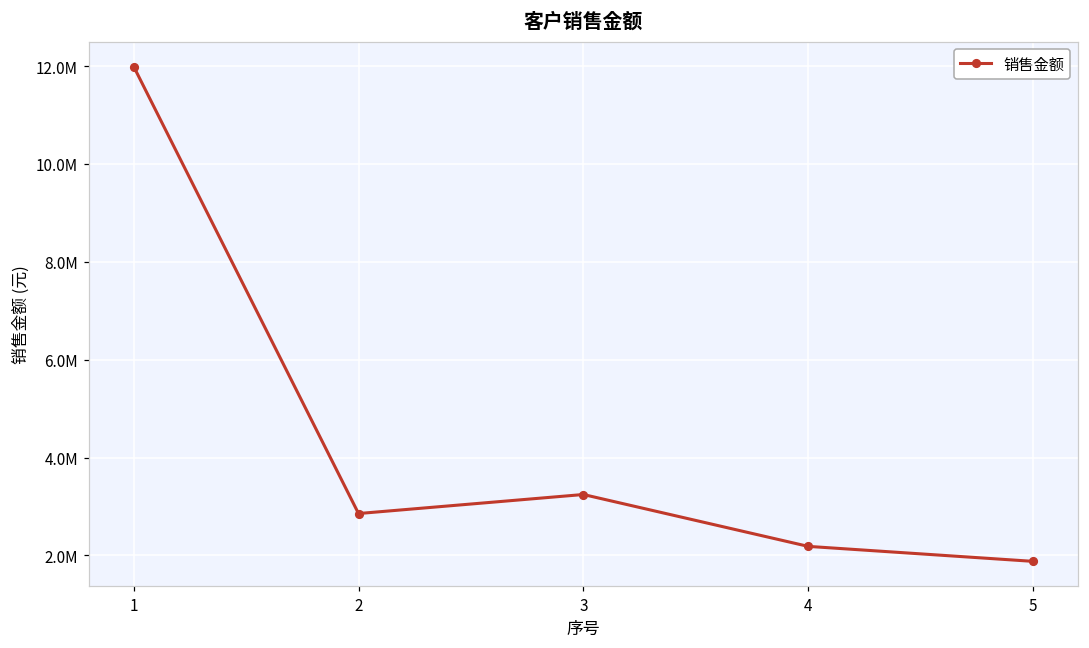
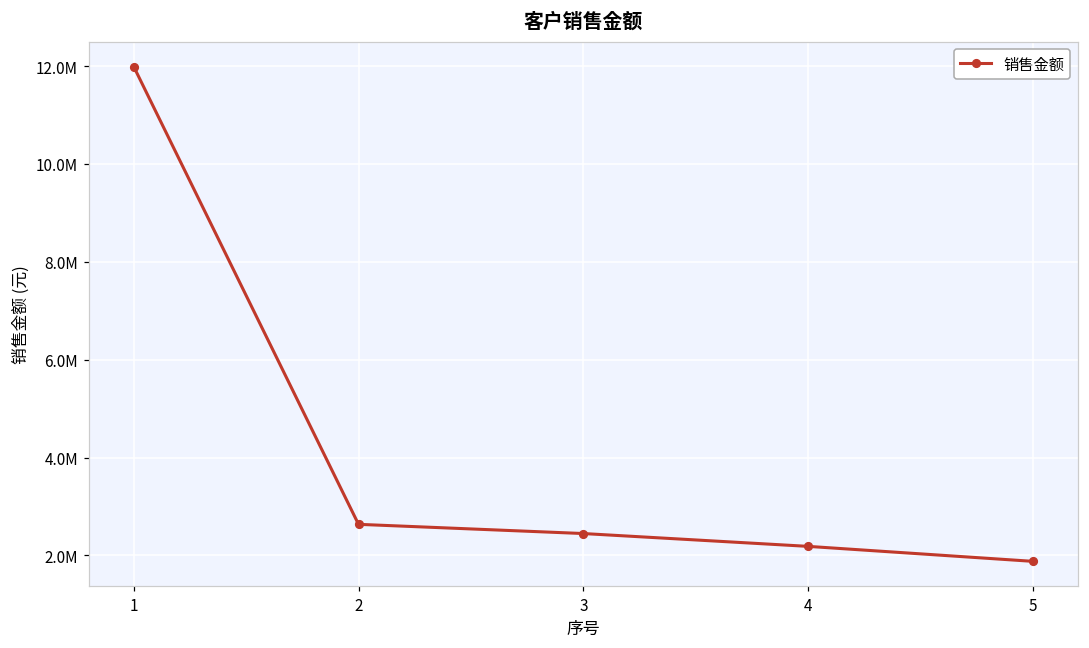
2: 2900000 -> 2600000
3: 3200000 -> 2400000
